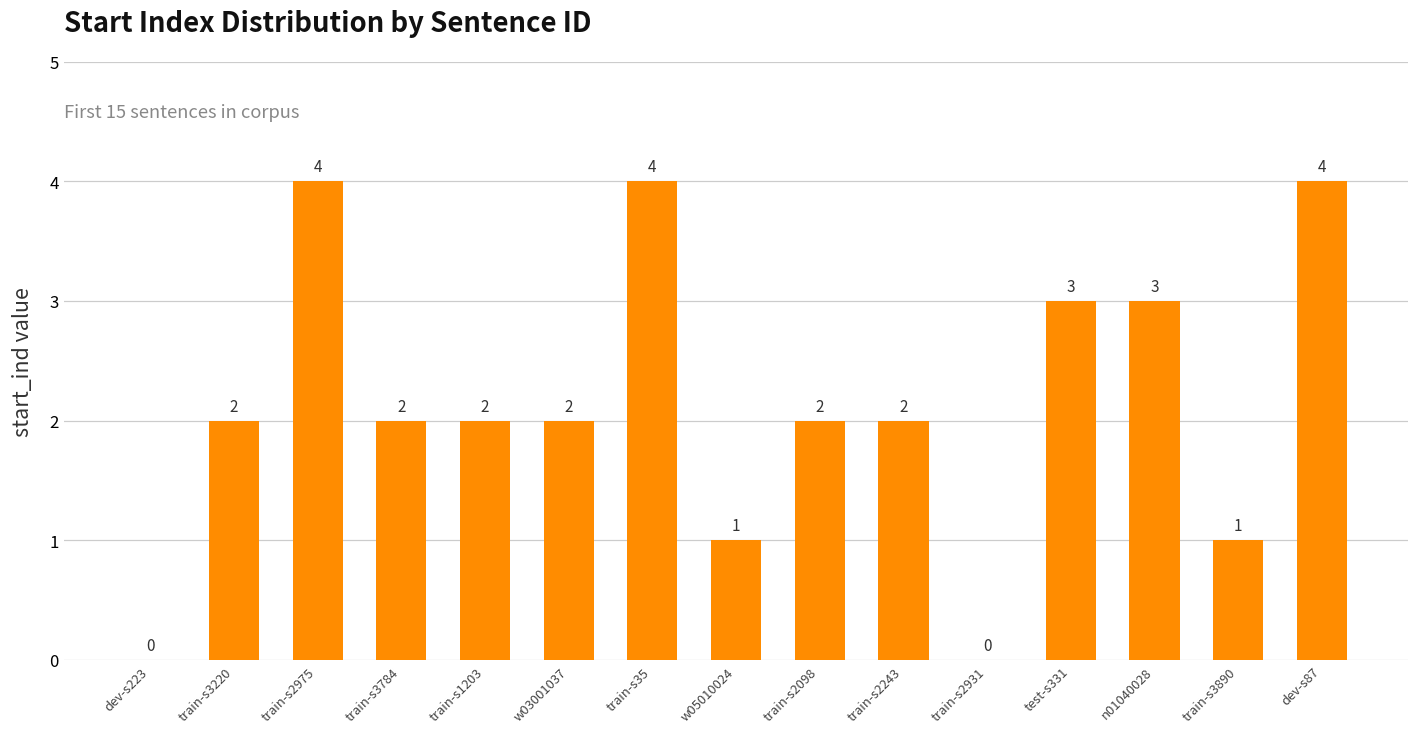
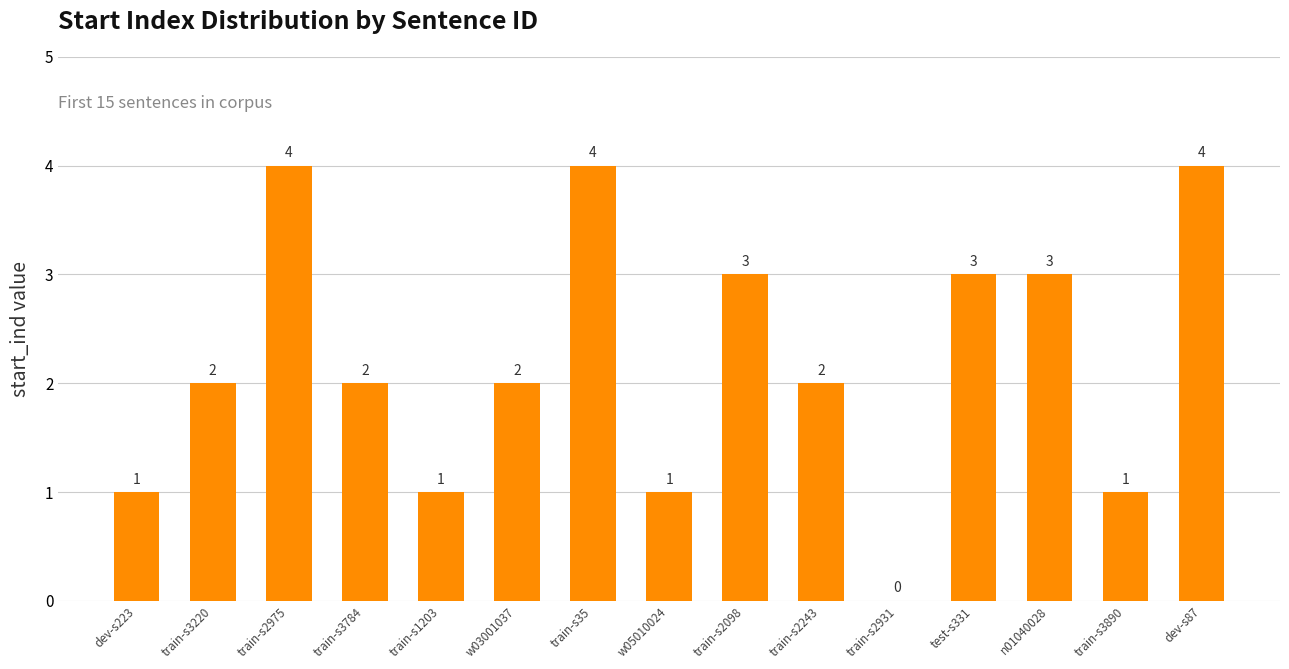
dev-s223: 0 -> 1
train-s1203: 2 -> 1
train-s2098: 2 -> 3
